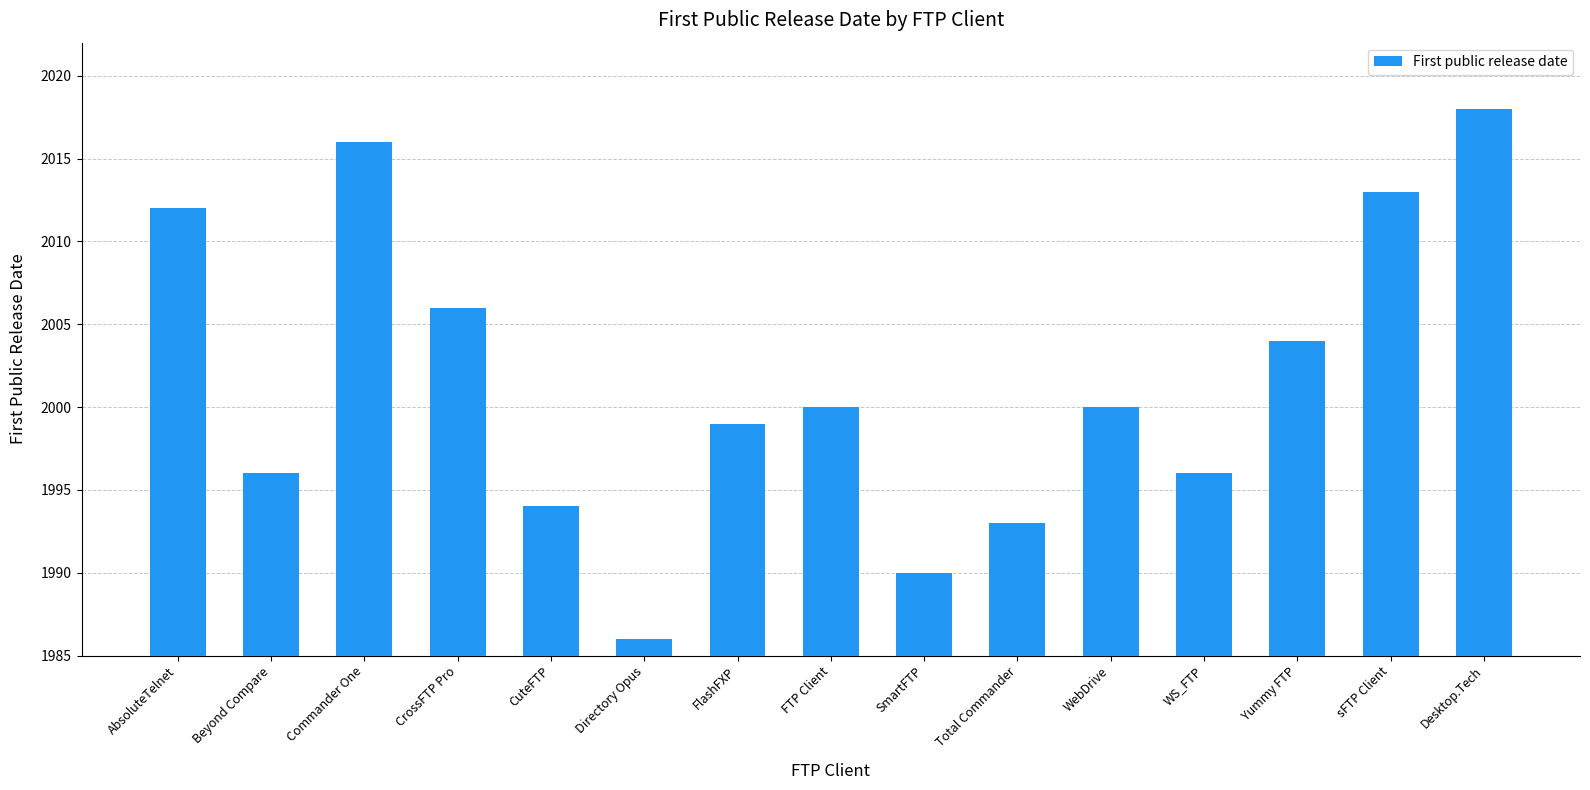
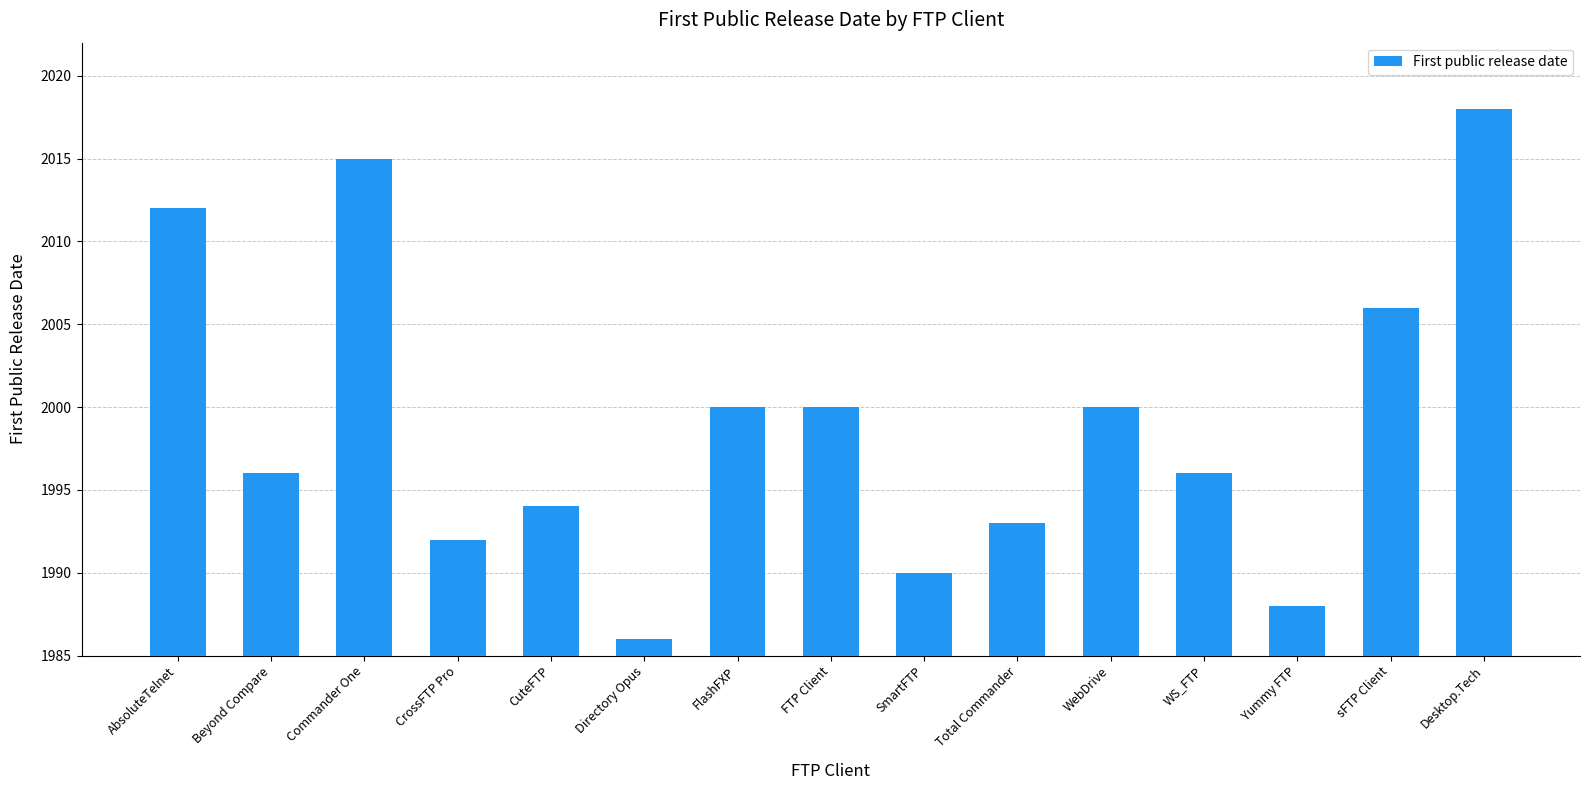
Commander One: 2016 -> 2015
CrossFTP Pro: 2006 -> 1992
FlashFXP: 1999 -> 2000
Yummy FTP: 2004 -> 1988
sFTP Client: 2013 -> 2006
